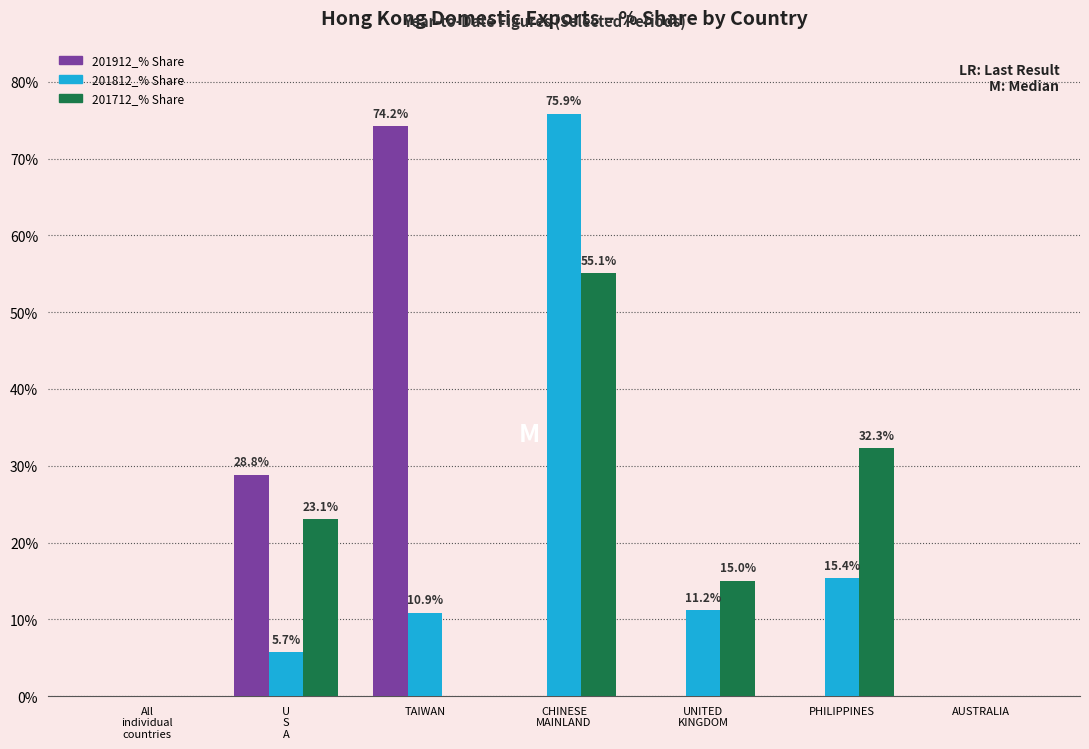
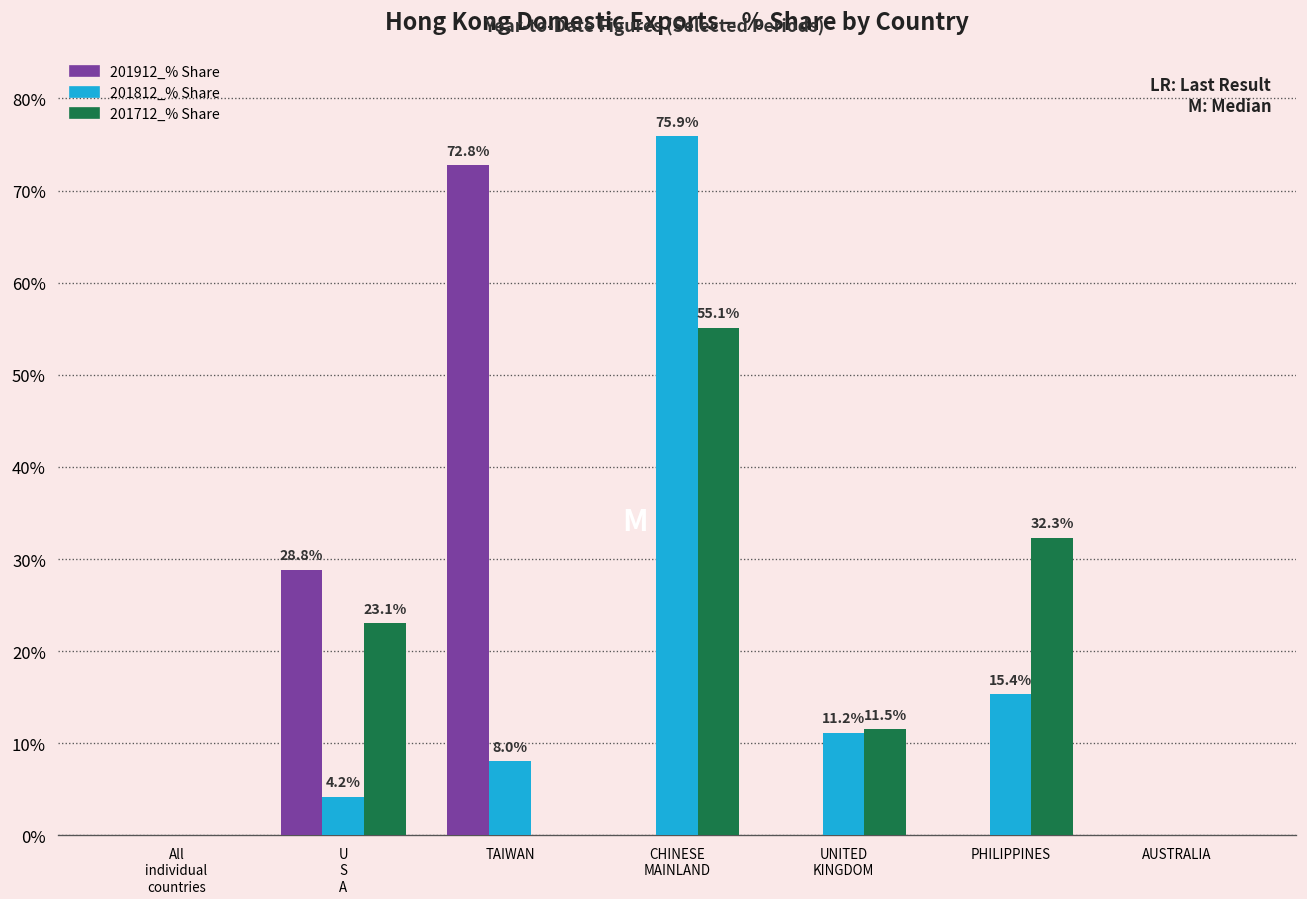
201812_% Share, U S A: 5.7% -> 4.2%
201912_% Share, TAIWAN: 74.2% -> 72.8%
201812_% Share, TAIWAN: 10.9% -> 8.0%
201712_% Share, UNITED KINGDOM: 15.0% -> 11.5%
